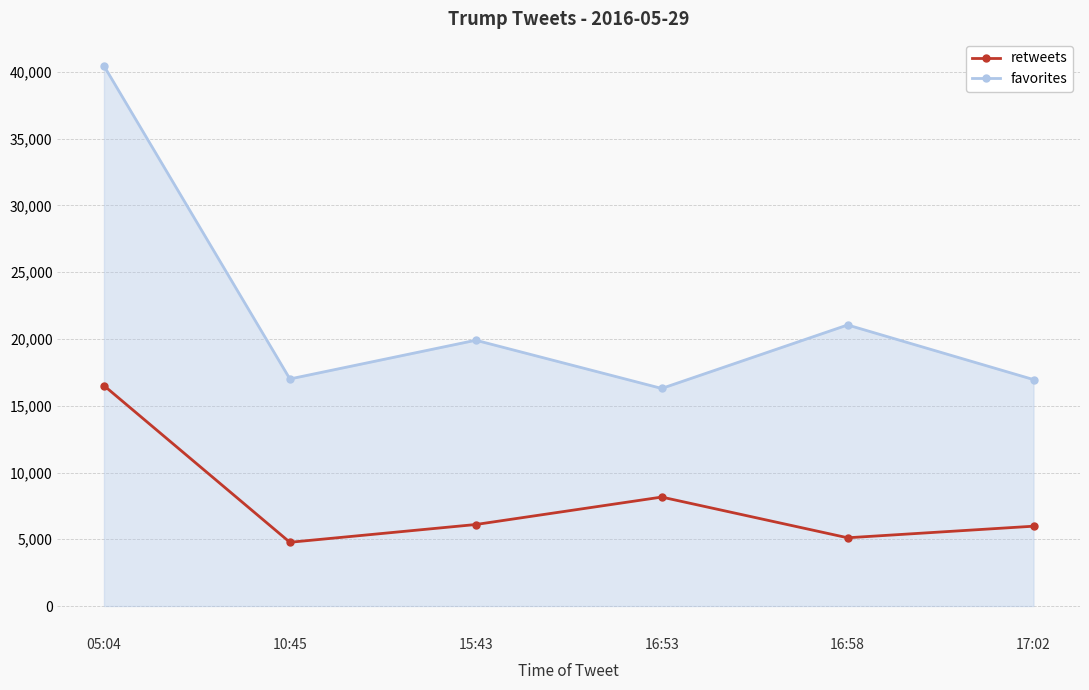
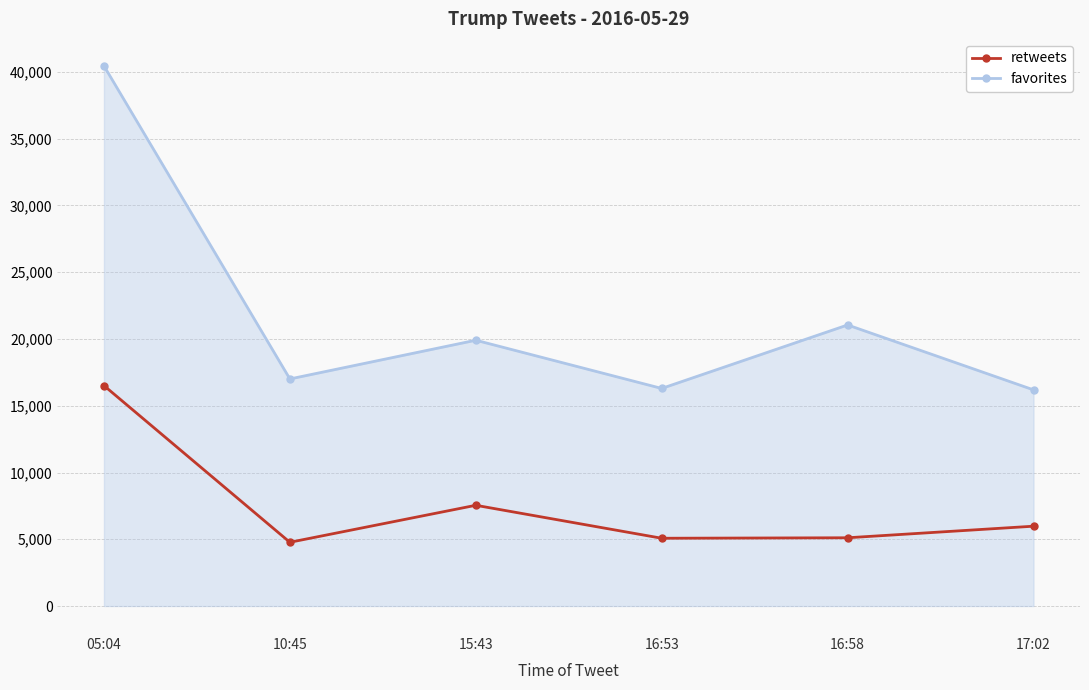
retweets, 15:43: 6,100 -> 7,500
retweets, 16:53: 8,200 -> 5,100
favorites, 17:02: 17,000 -> 16,200
